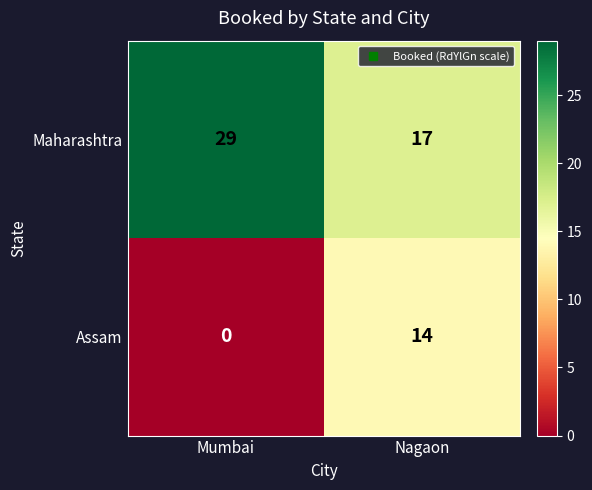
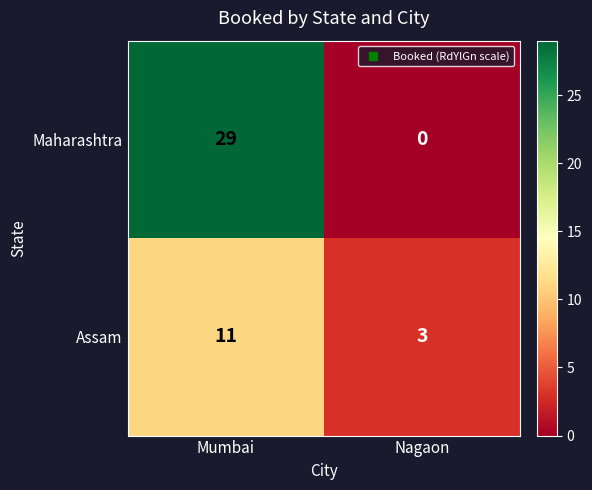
Maharashtra, Nagaon: 17 -> 0
Assam, Mumbai: 0 -> 11
Assam, Nagaon: 14 -> 3
